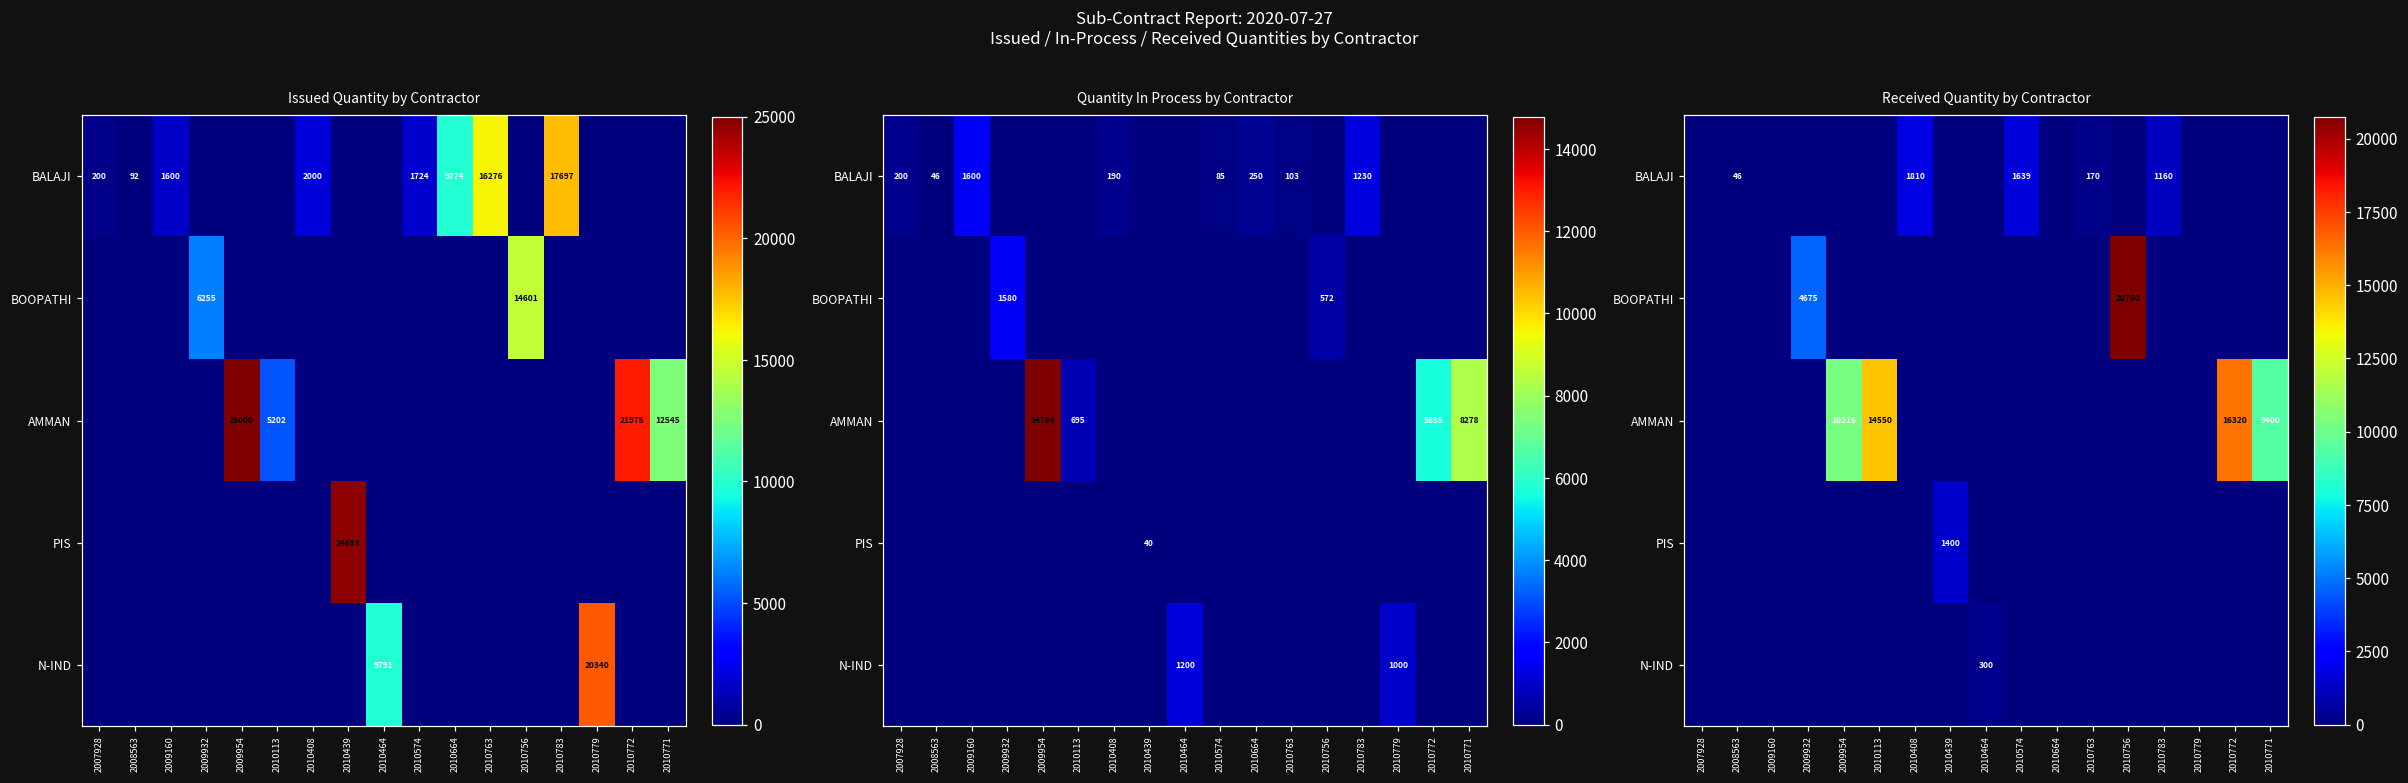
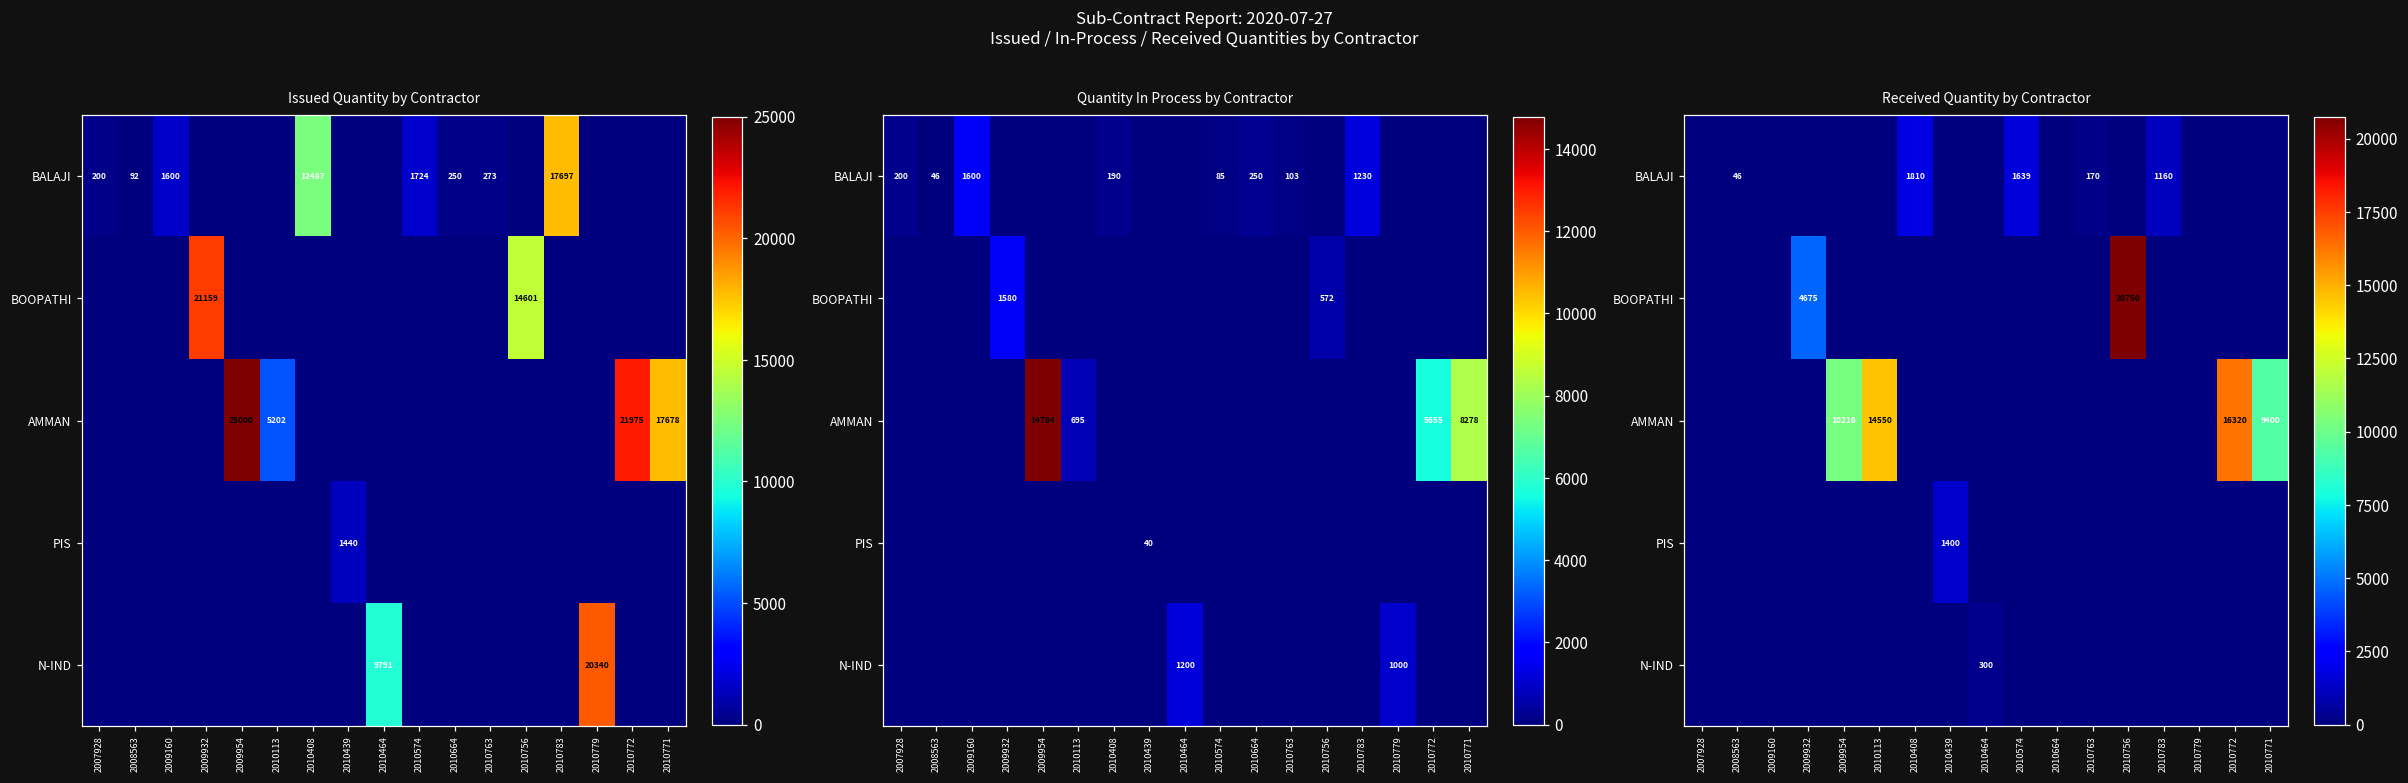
Issued Quantity by Contractor, BALAJI, 2010408: 2000 -> 12487
Issued Quantity by Contractor, BALAJI, 2010664: 9774 -> 250
Issued Quantity by Contractor, BALAJI, 2010763: 16276 -> 273
Issued Quantity by Contractor, BOOPATHI, 2009932: 6255 -> 21159
Issued Quantity by Contractor, AMMAN, 2010771: 12545 -> 17678
Issued Quantity by Contractor, PIS, 2010439: 24693 -> 1440
